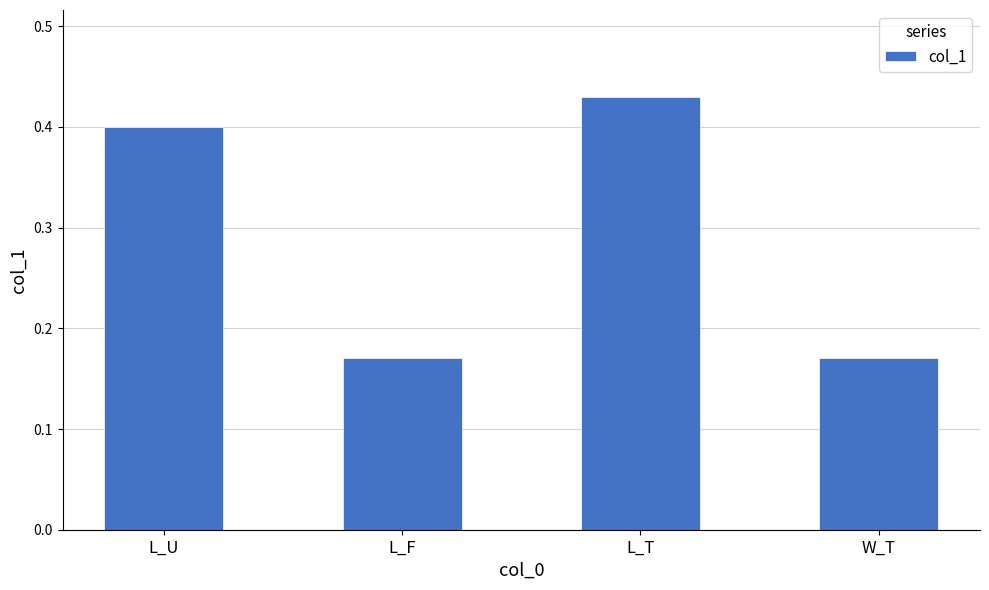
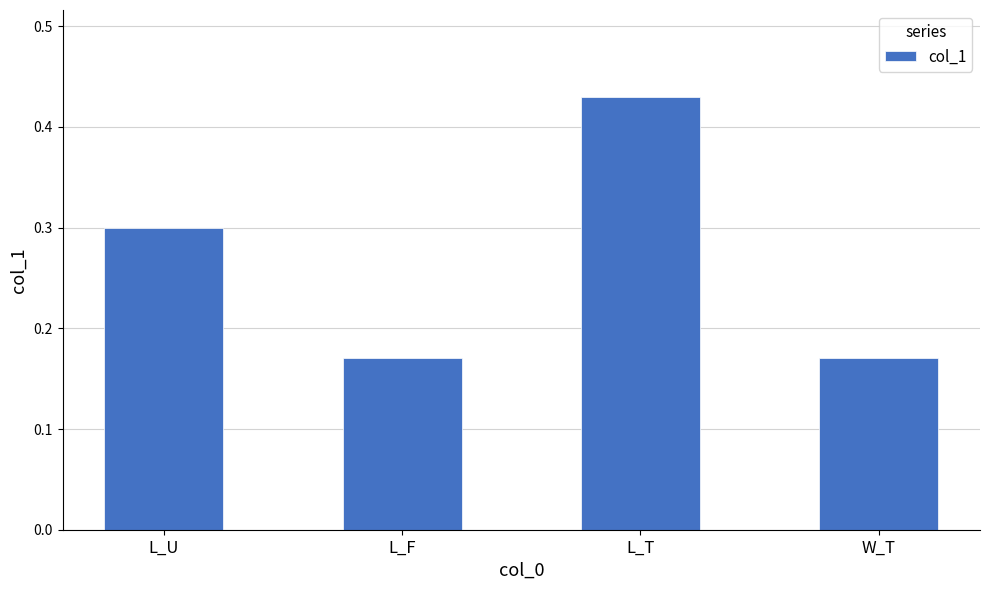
L_U: 0.4 -> 0.3
